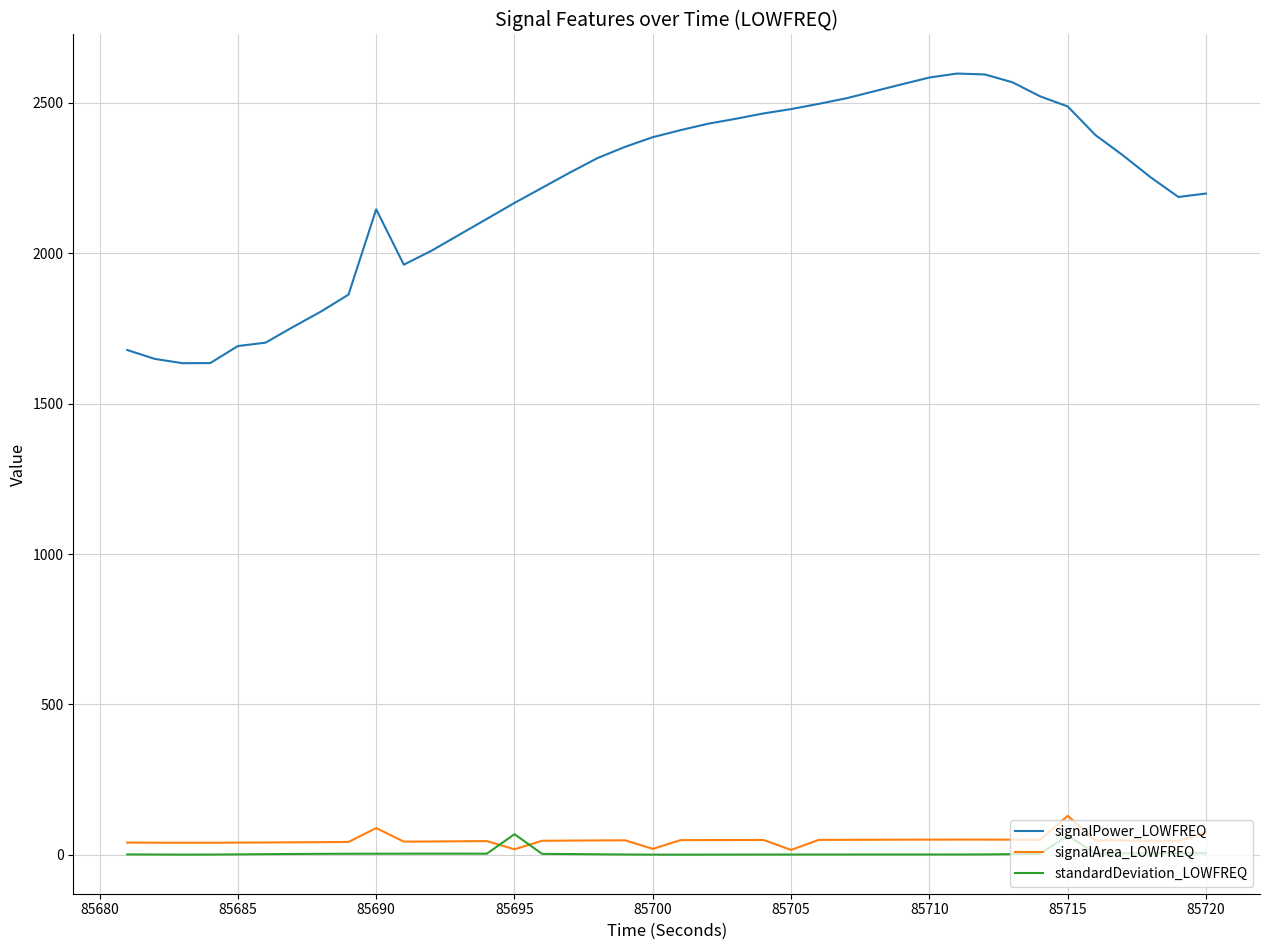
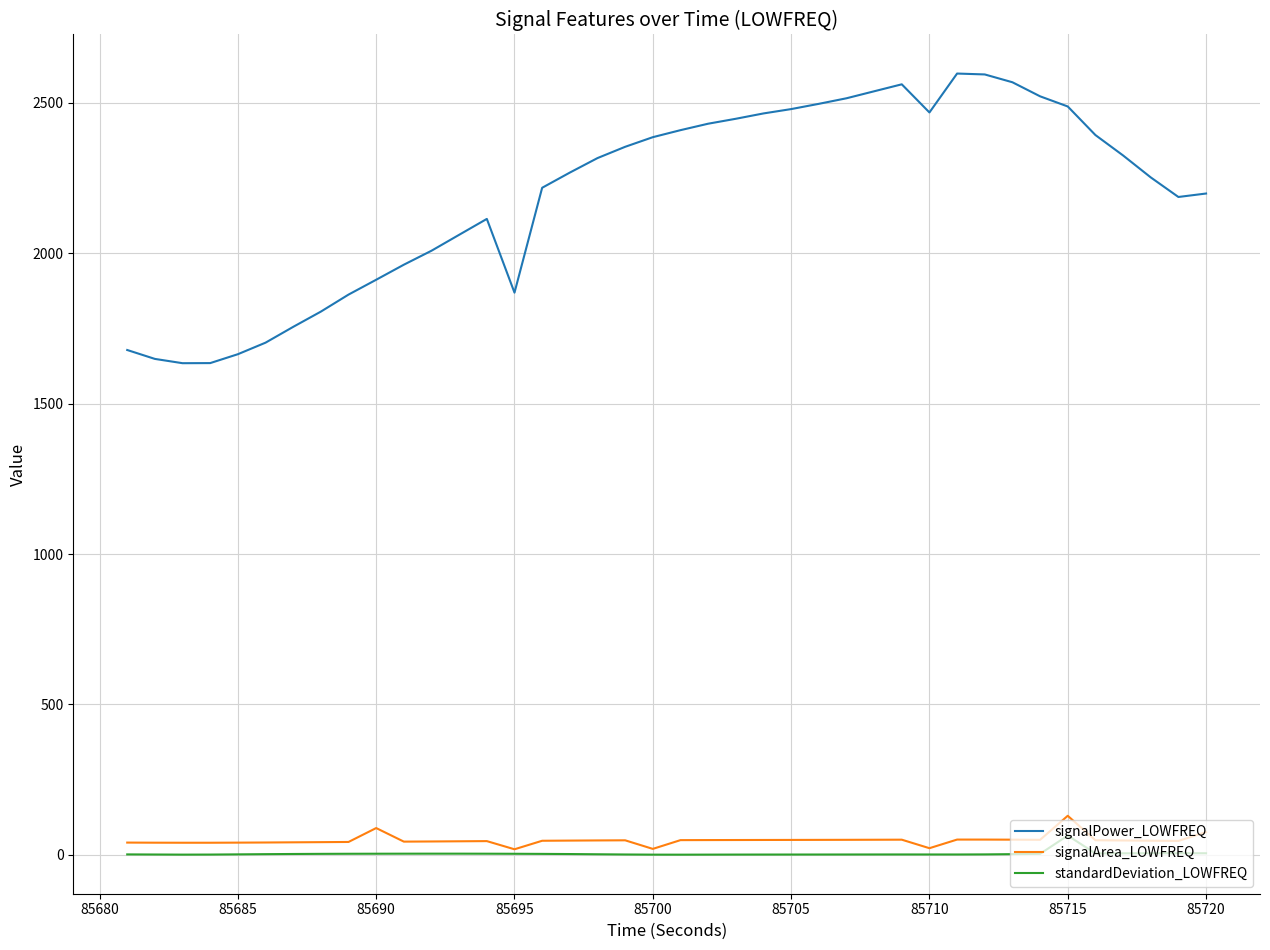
signalPower_LOWFREQ, 85685: 1690 -> 1660
signalPower_LOWFREQ, 85690: 2150 -> 1910
signalPower_LOWFREQ, 85695: 2170 -> 1870
standardDeviation_LOWFREQ, 85695: 70 -> 0
signalArea_LOWFREQ, 85705: 20 -> 50
signalPower_LOWFREQ, 85710: 2580 -> 2470
signalArea_LOWFREQ, 85710: 50 -> 20
